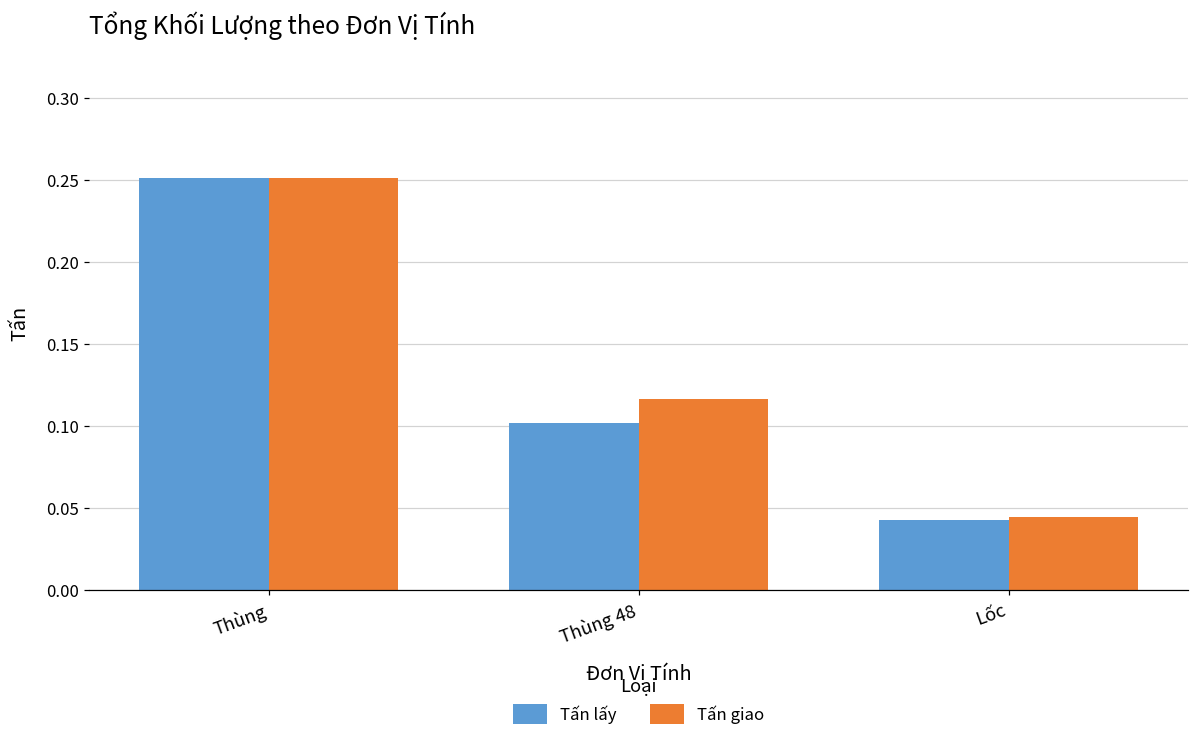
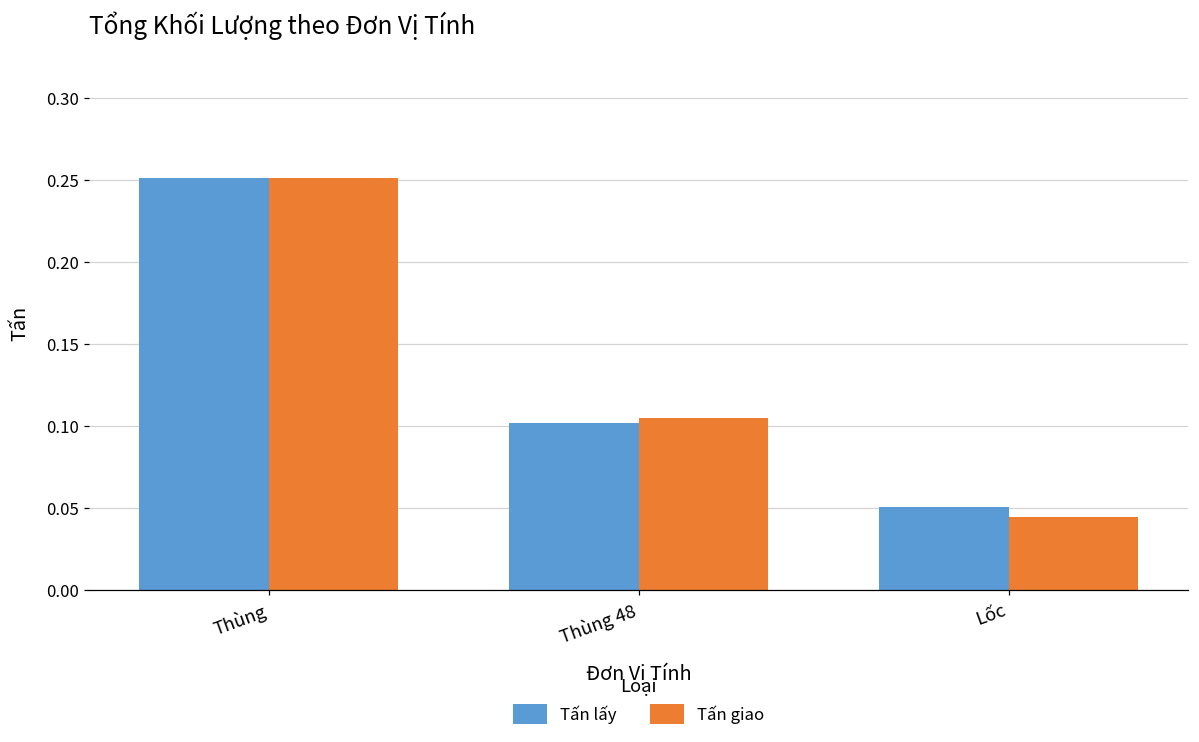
Tấn giao, Thùng 48: 0.116 -> 0.105
Tấn lấy, Lốc: 0.042 -> 0.050
